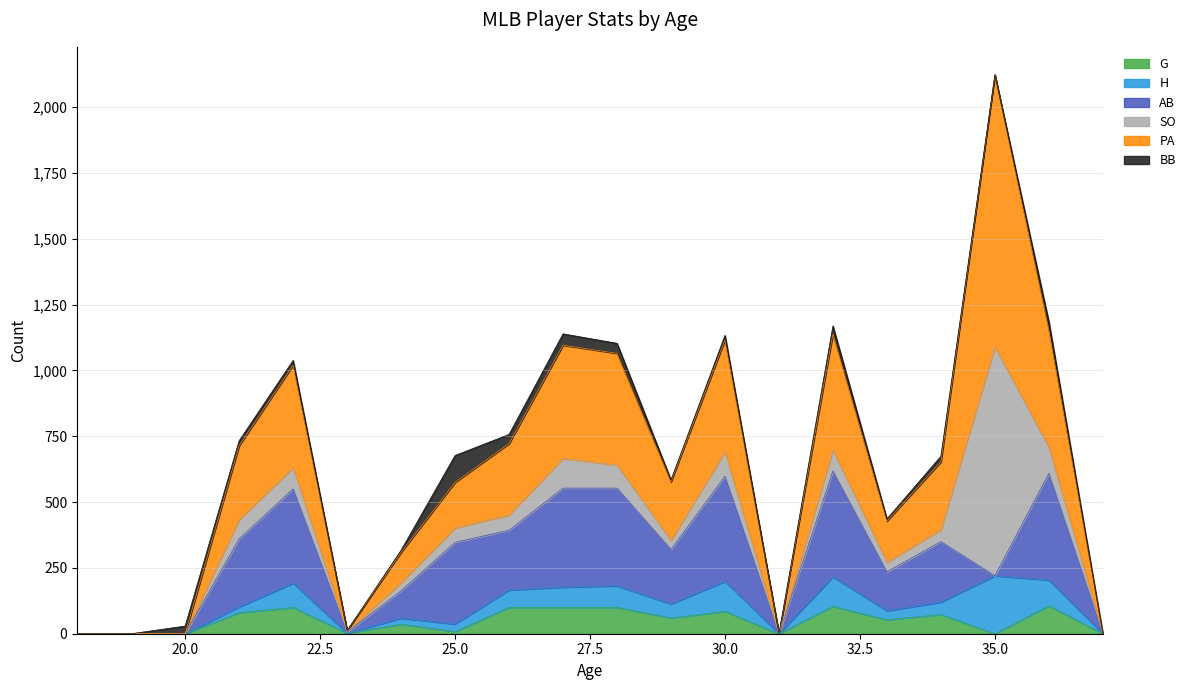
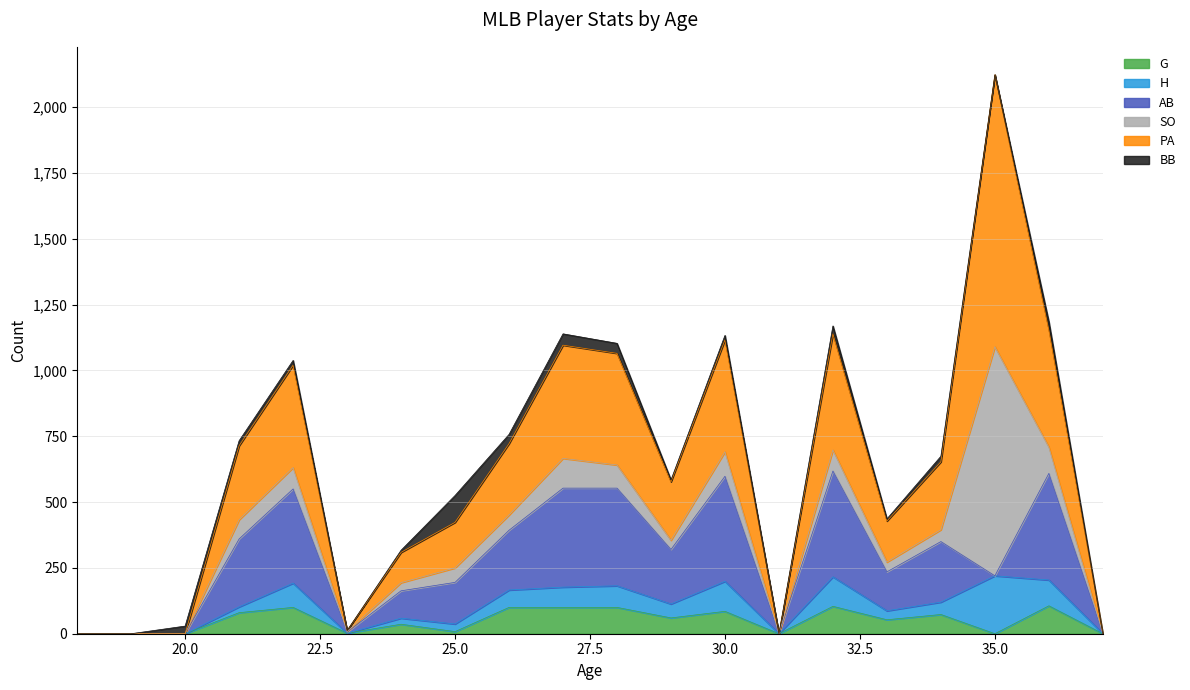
AB, 25.0: 310 -> 160
